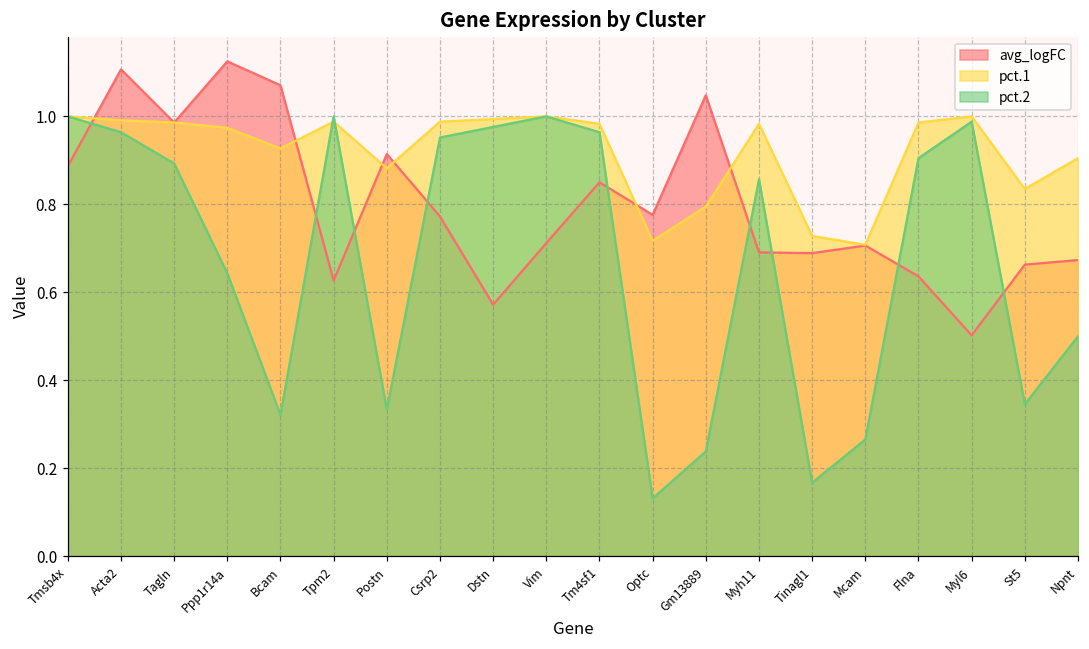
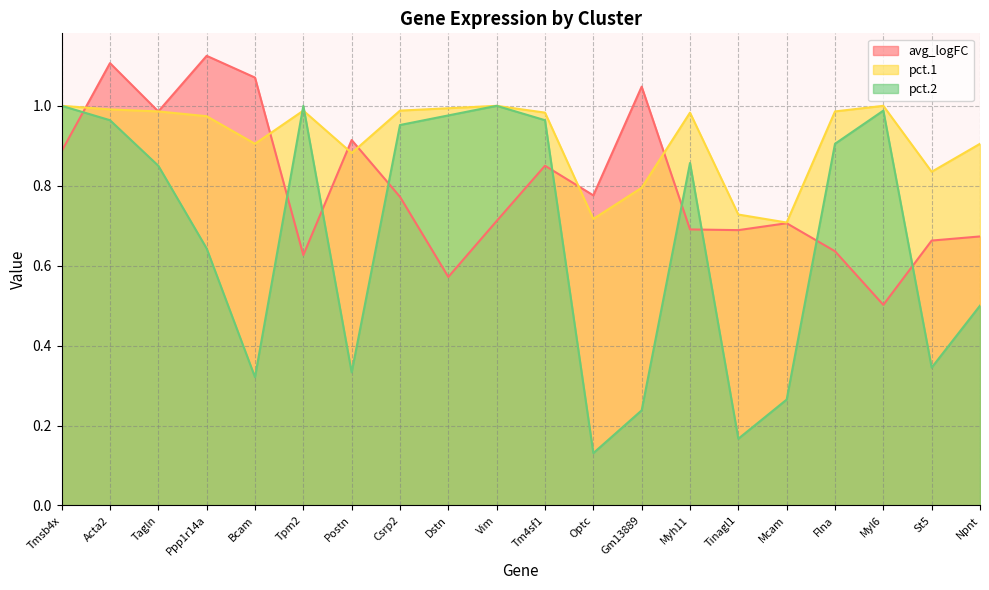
pct.2, Tagln: 0.89 -> 0.85
pct.1, Bcam: 0.93 -> 0.91
